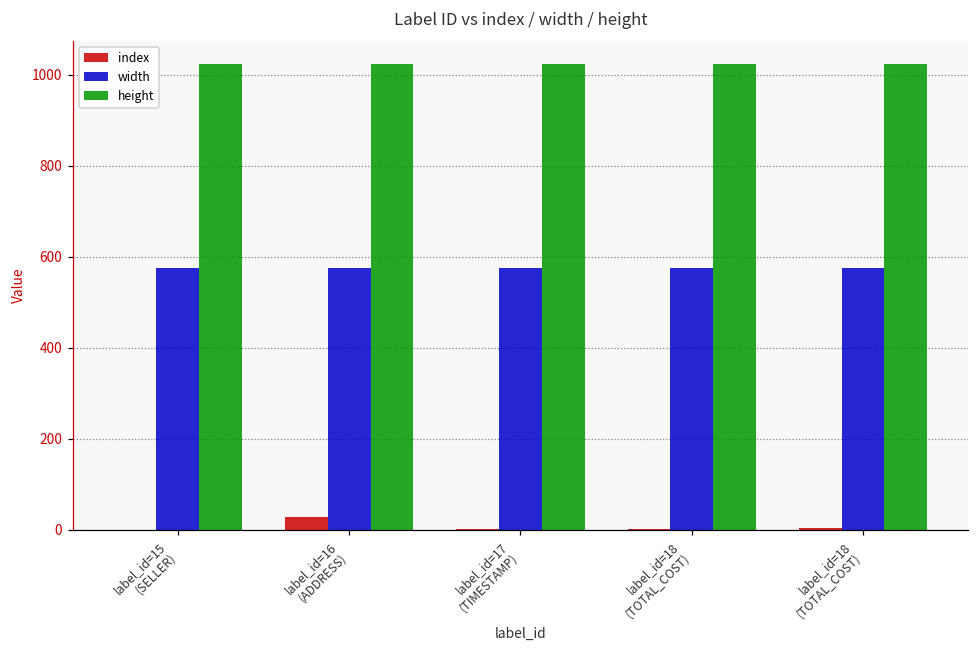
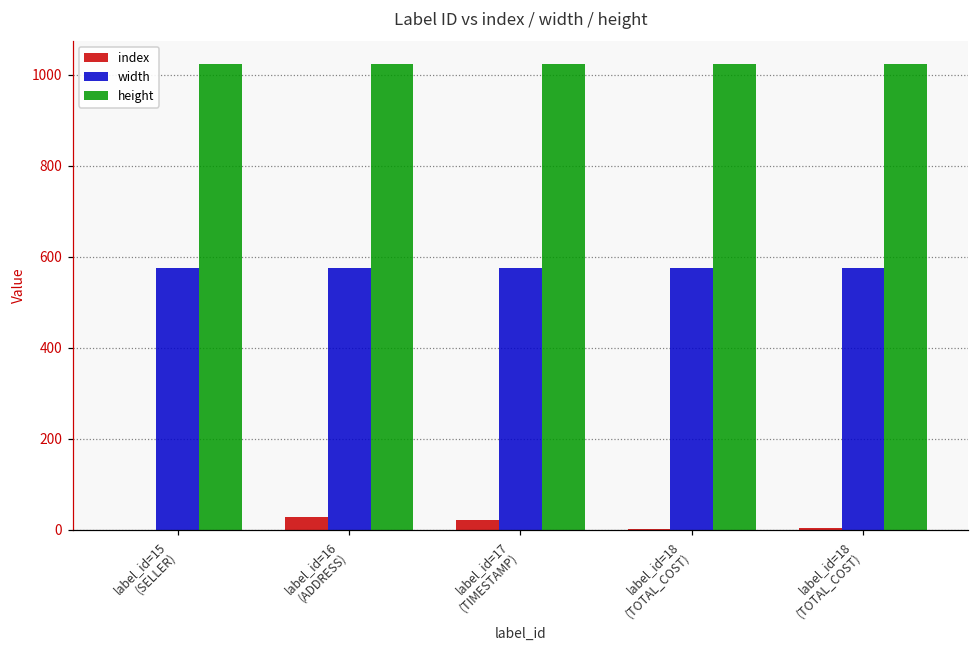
index, label_id=17 (TIMESTAMP): 0 -> 20
